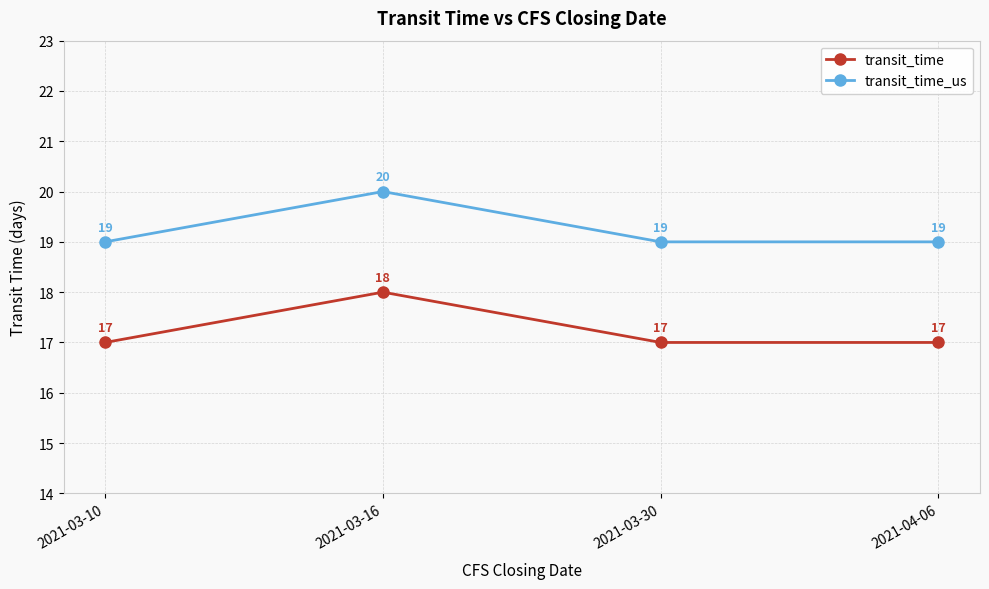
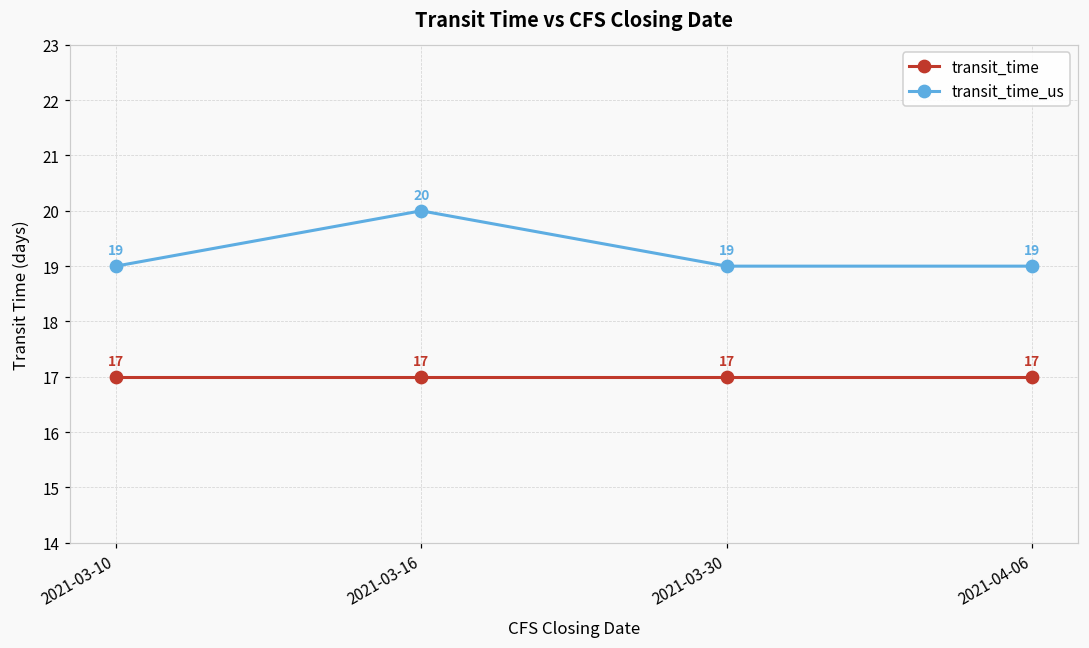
transit_time, 2021-03-16: 18 -> 17
